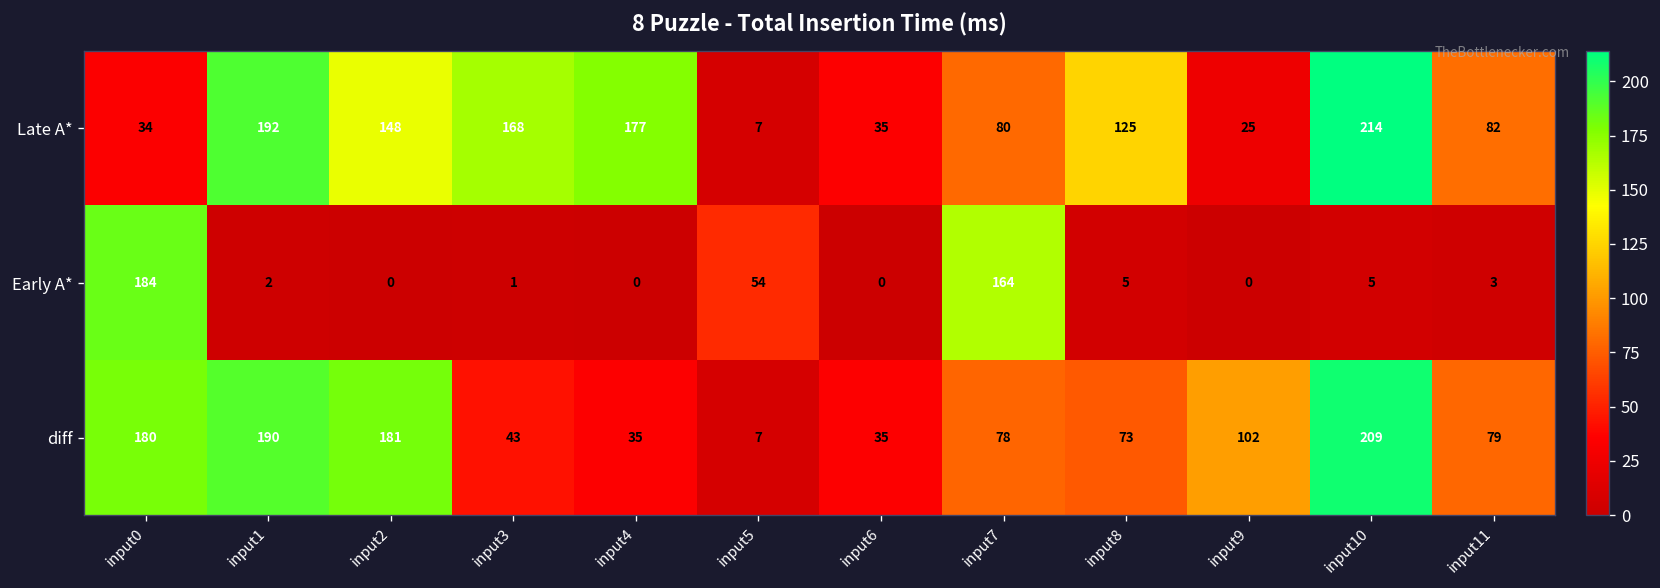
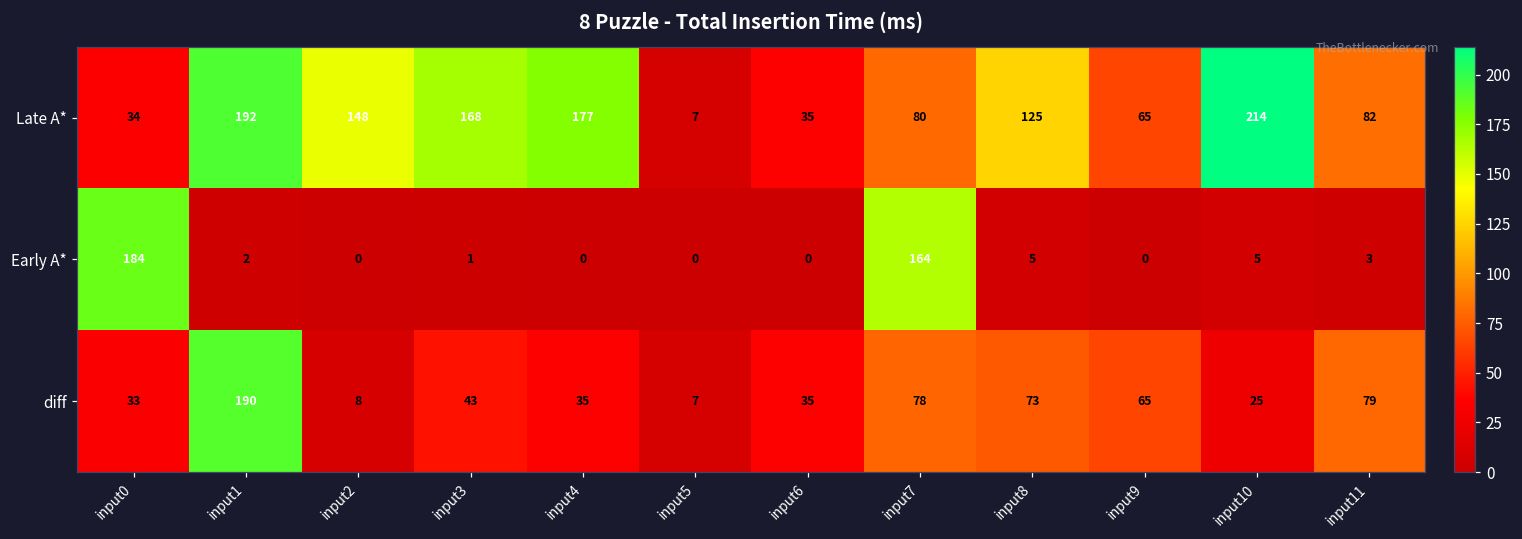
Late A*, input9: 25 -> 65
Early A*, input5: 54 -> 0
diff, input0: 180 -> 33
diff, input2: 181 -> 8
diff, input9: 102 -> 65
diff, input10: 209 -> 25
